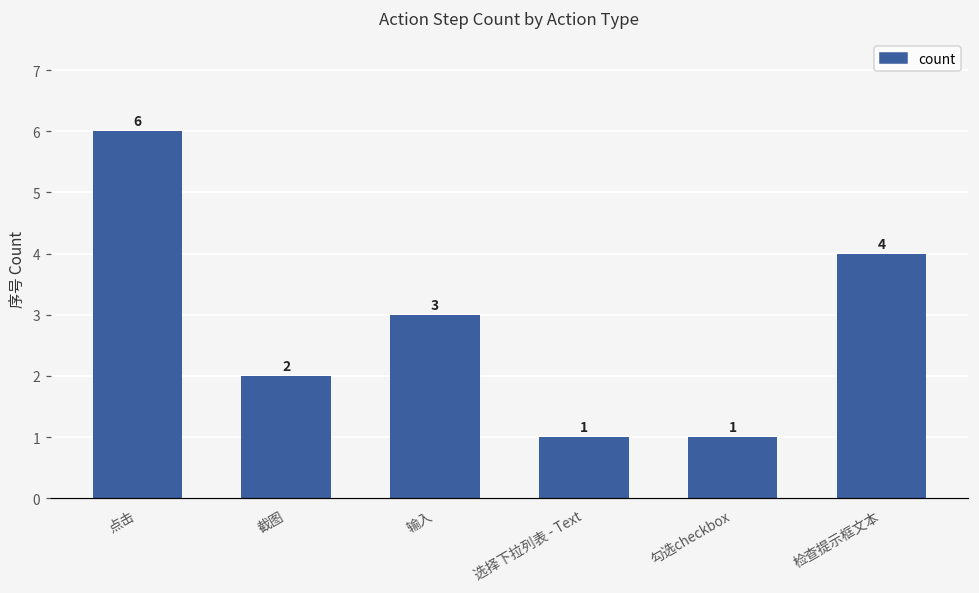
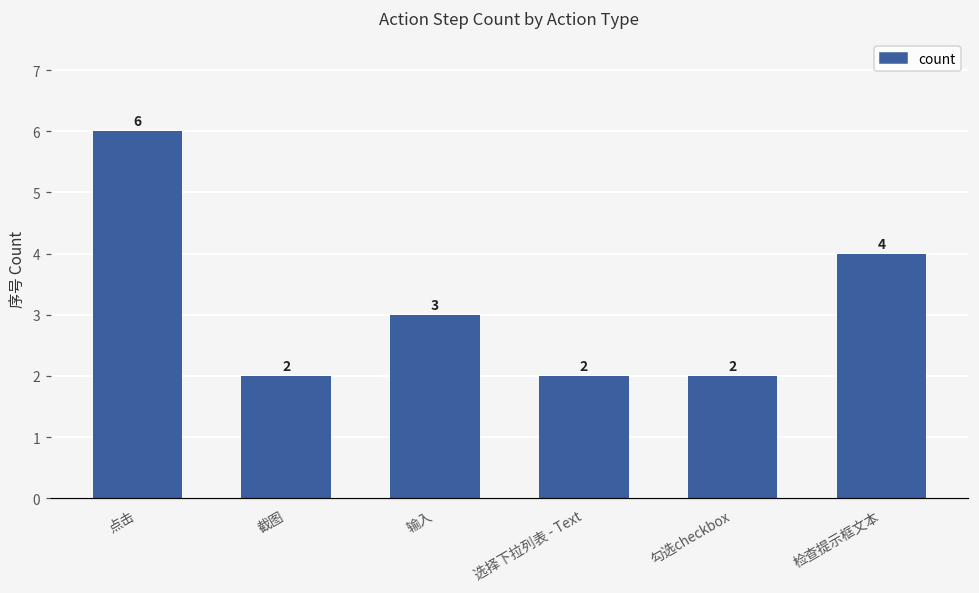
选择下拉列表 - Text: 1 -> 2
勾选checkbox: 1 -> 2
